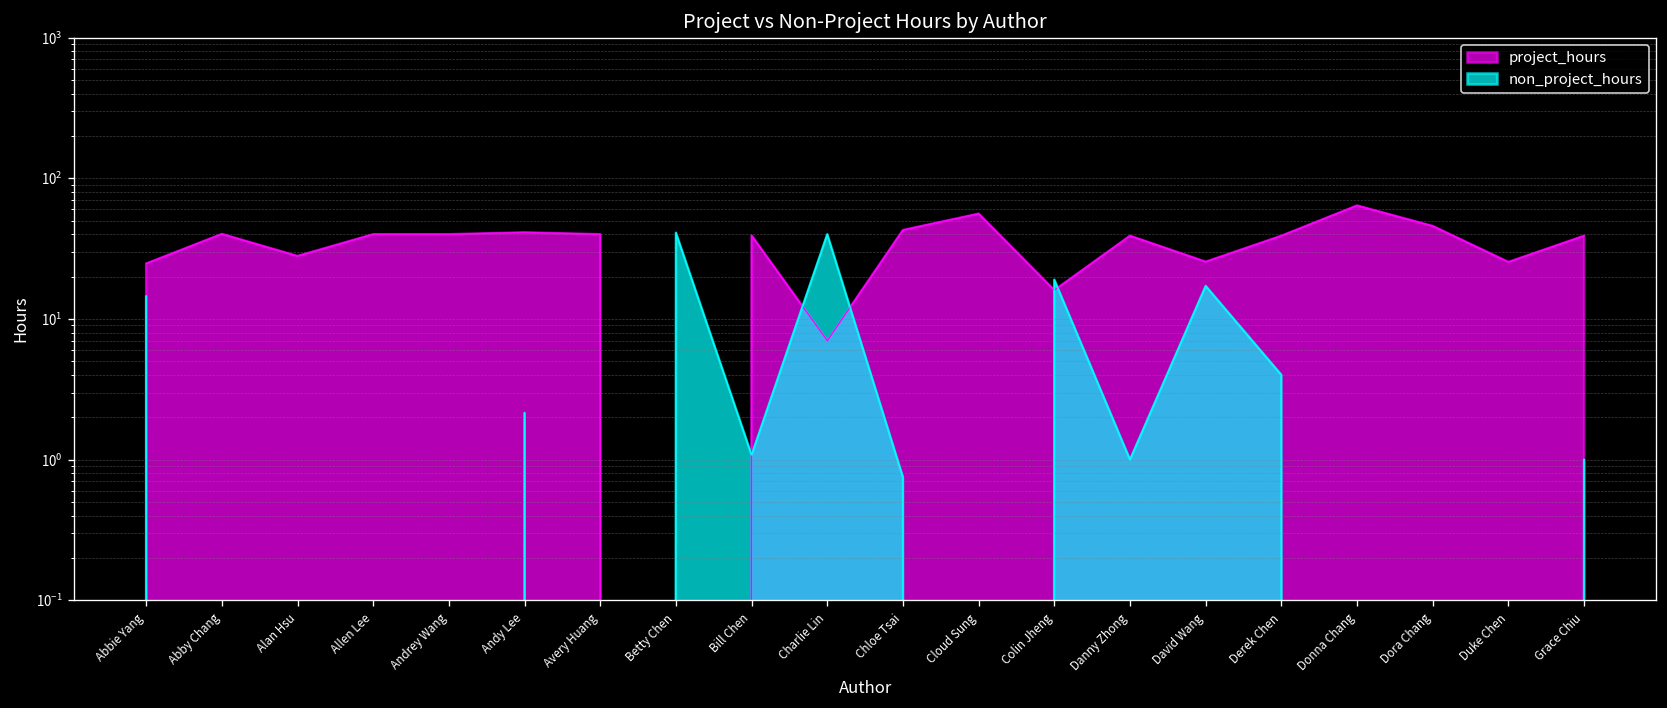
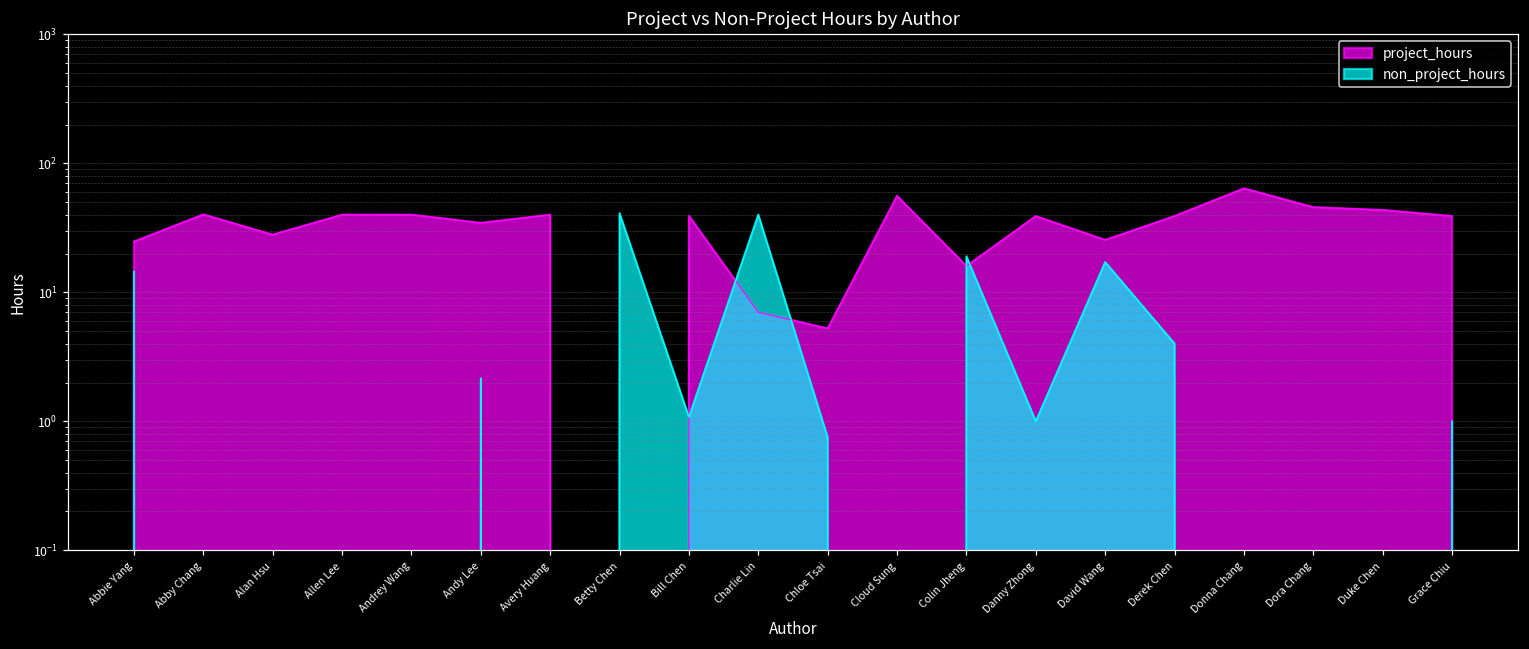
project_hours, Andy Lee: 41 -> 35
project_hours, Chloe Tsai: 43 -> 5
project_hours, Duke Chen: 25 -> 44
